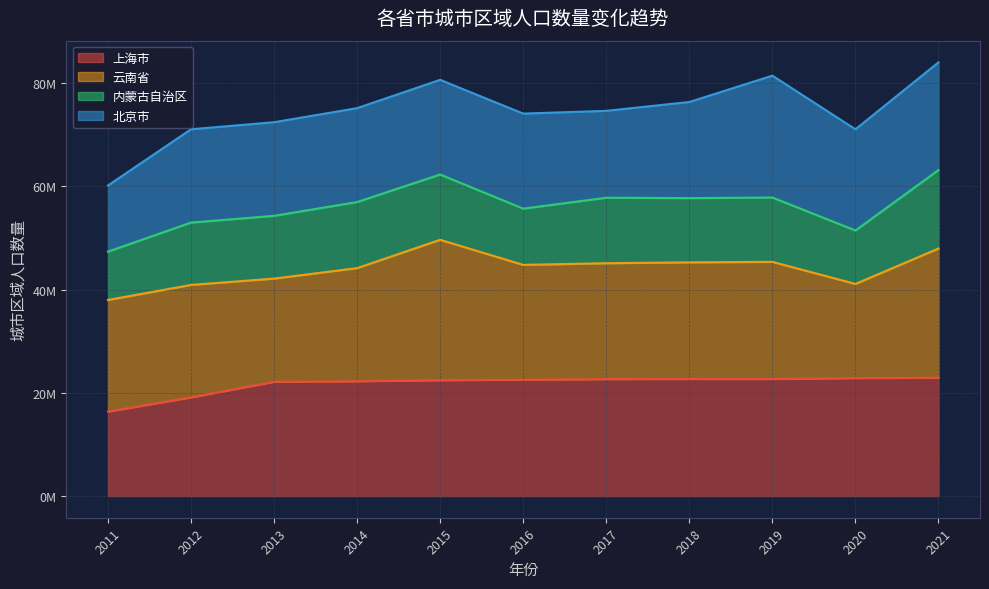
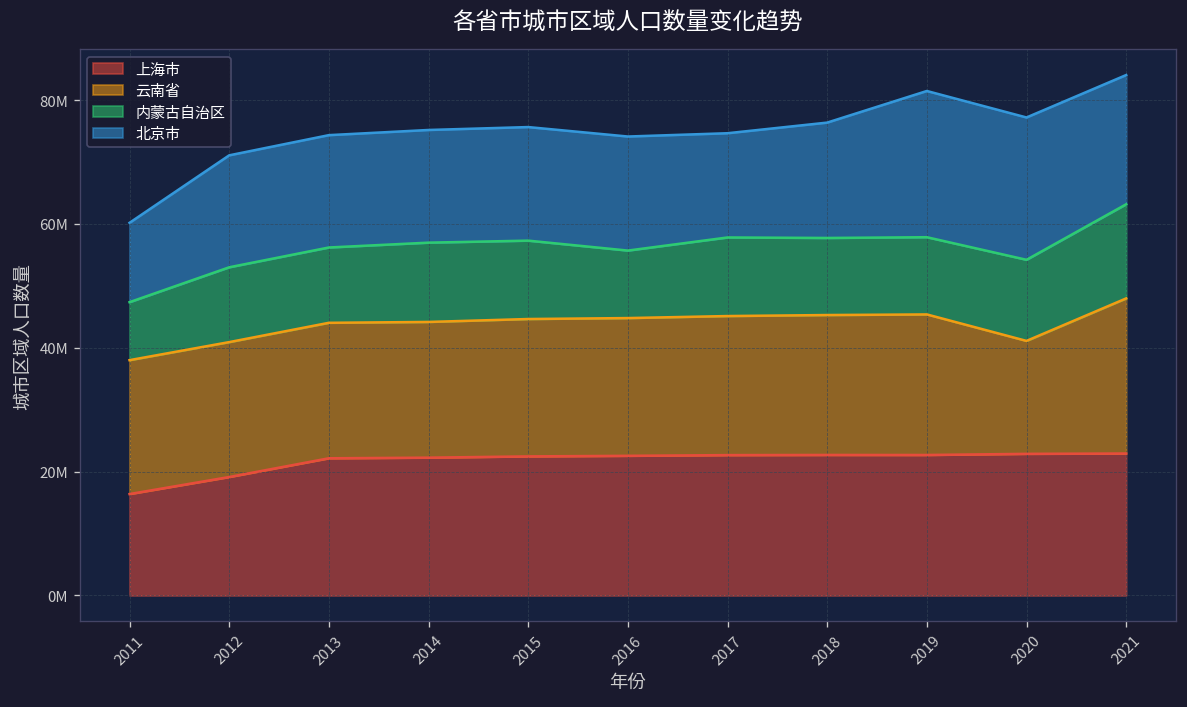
云南省, 2013: 20000000 -> 22000000
云南省, 2015: 27000000 -> 22000000
内蒙古自治区, 2020: 10000000 -> 13000000
北京市, 2020: 20000000 -> 23000000
